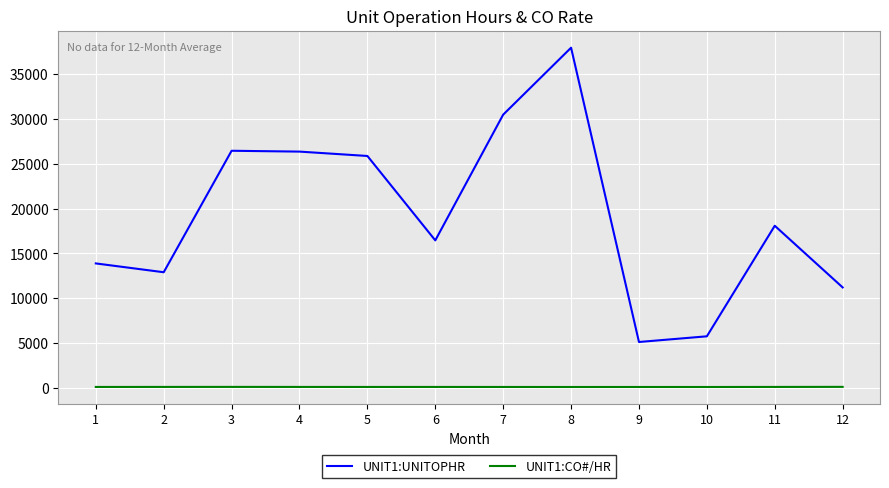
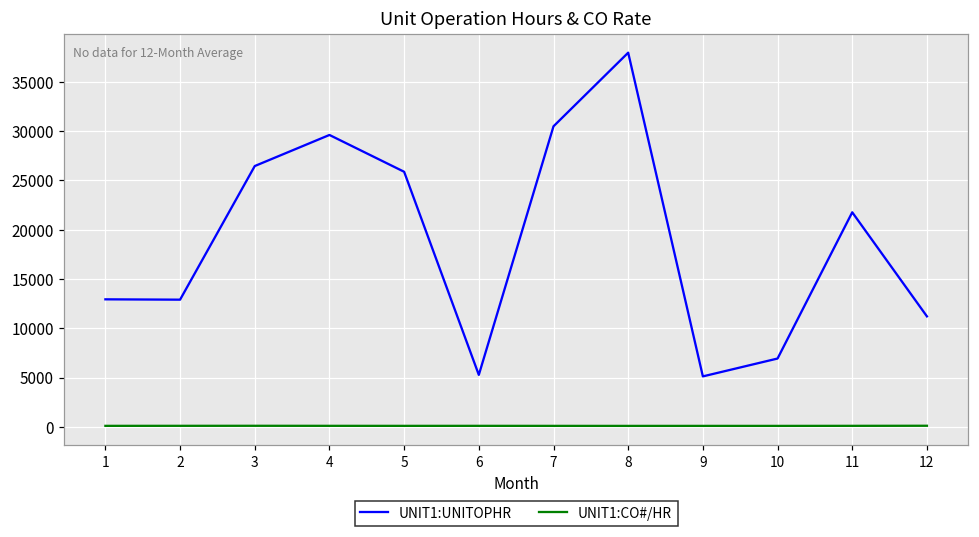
UNIT1:UNITOPHR, 1: 14000 -> 13000
UNIT1:UNITOPHR, 4: 26000 -> 30000
UNIT1:UNITOPHR, 6: 16000 -> 5000
UNIT1:UNITOPHR, 10: 6000 -> 7000
UNIT1:UNITOPHR, 11: 18000 -> 22000
